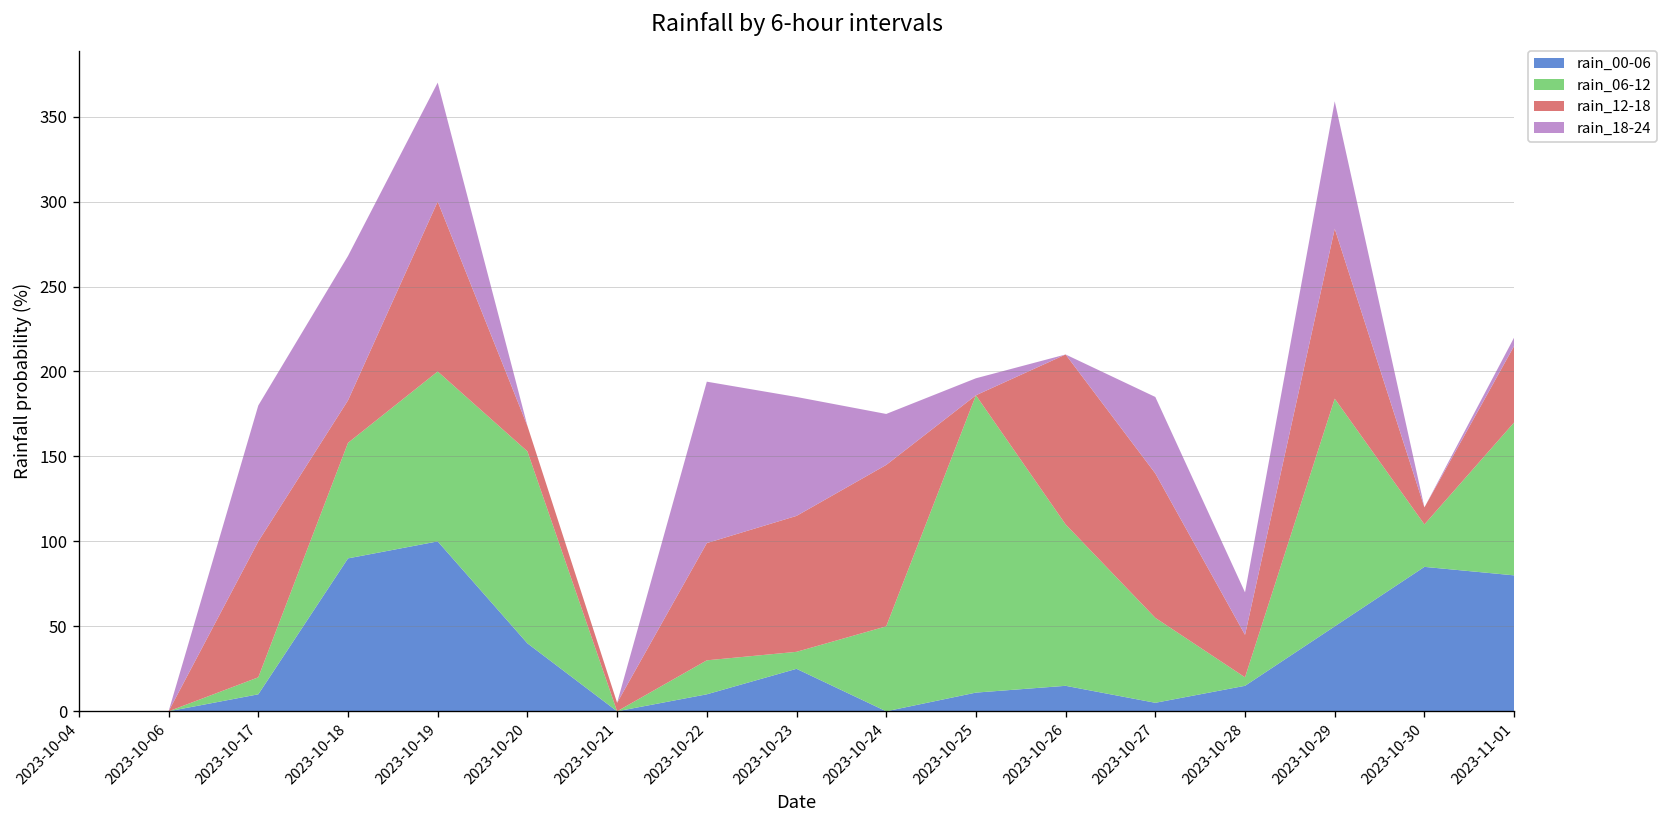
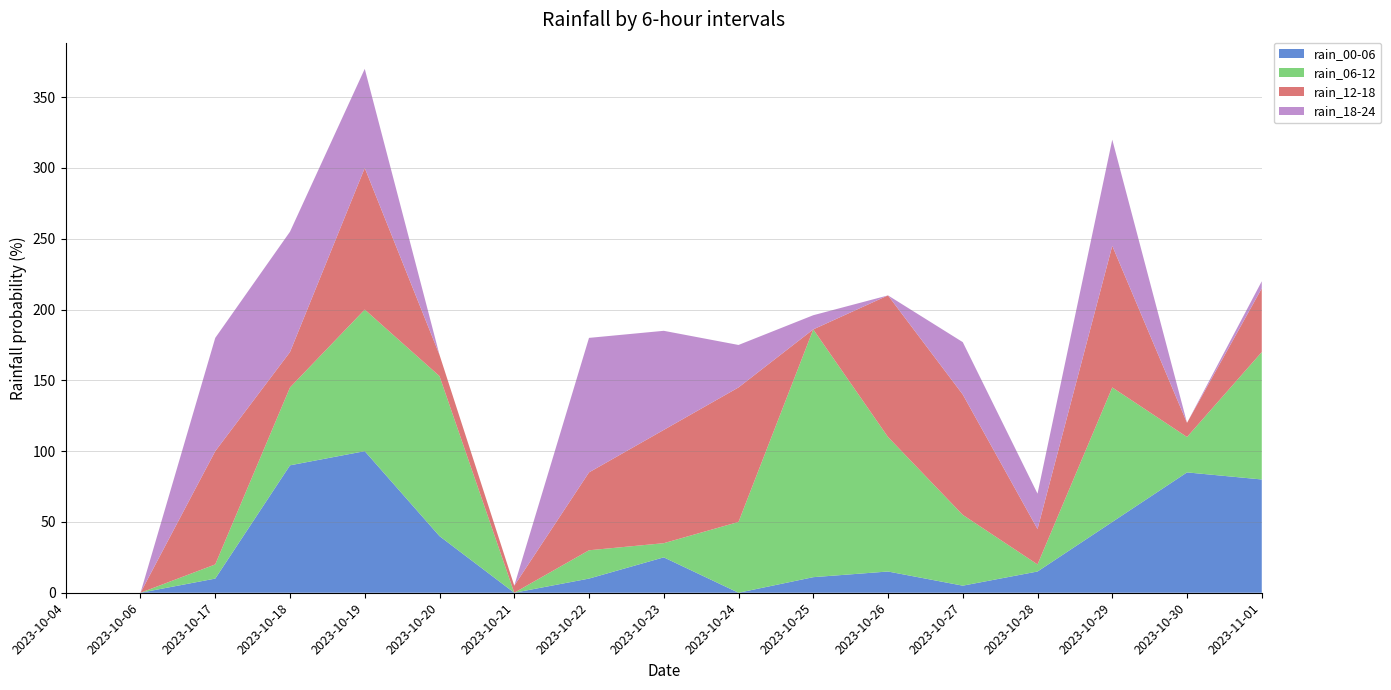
rain_06-12, 2023-10-18: 68 -> 55
rain_12-18, 2023-10-22: 69 -> 55
rain_18-24, 2023-10-27: 45 -> 37
rain_06-12, 2023-10-29: 134 -> 95
